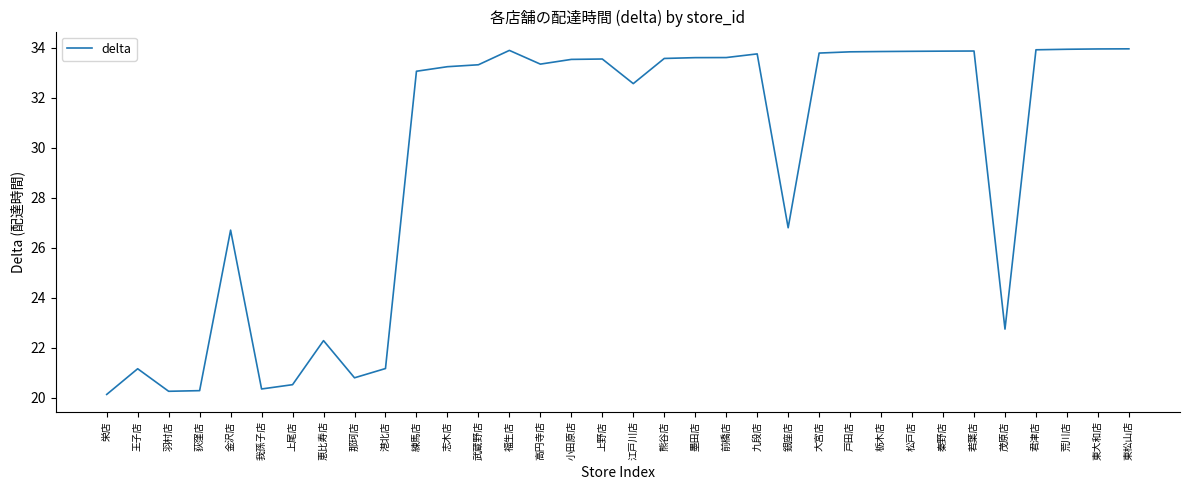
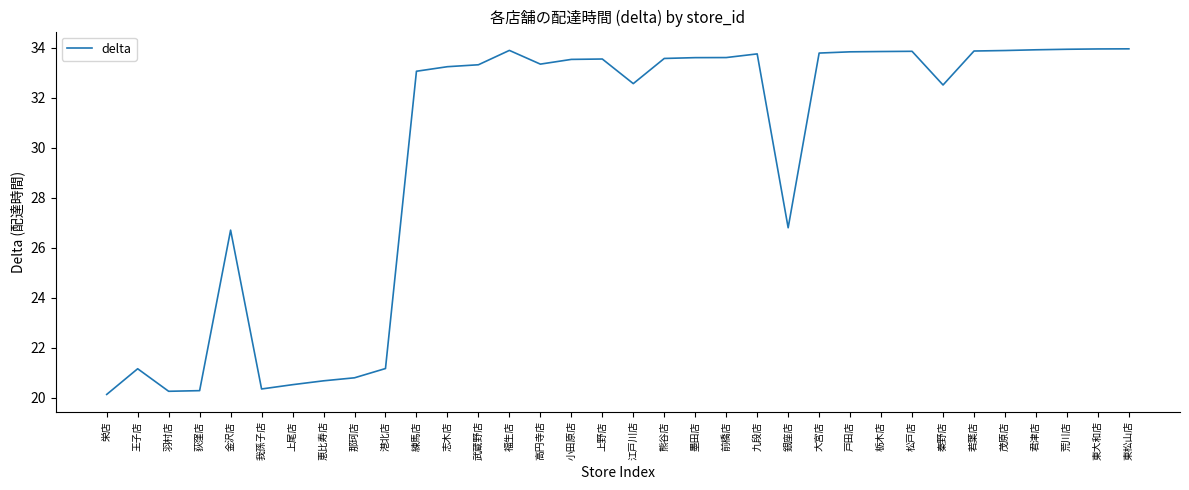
恵比寿店: 22.3 -> 20.7
秦野店: 33.9 -> 32.5
茂原店: 22.7 -> 33.9
